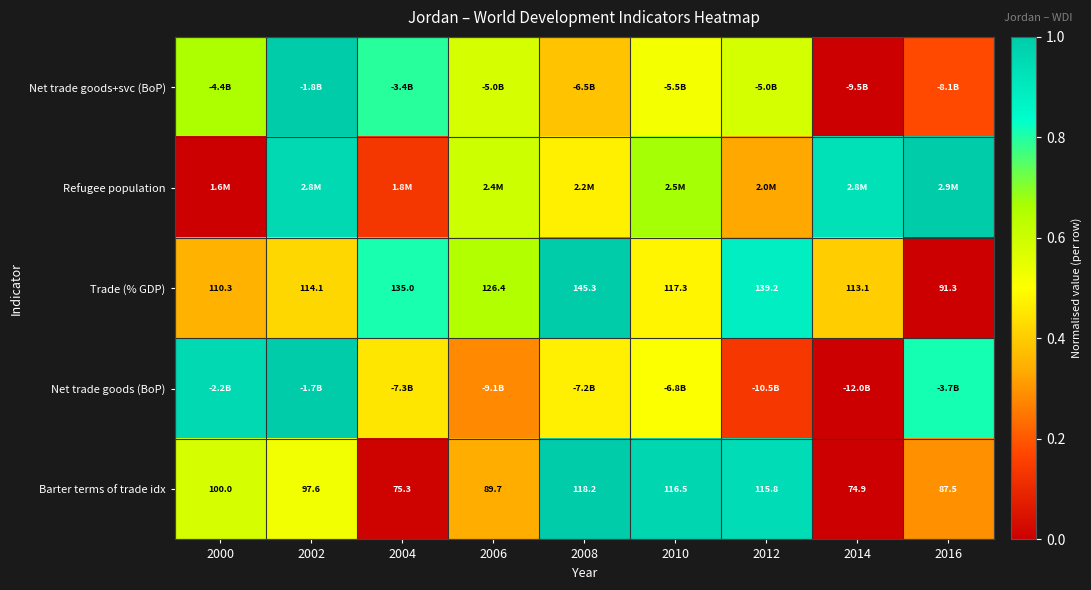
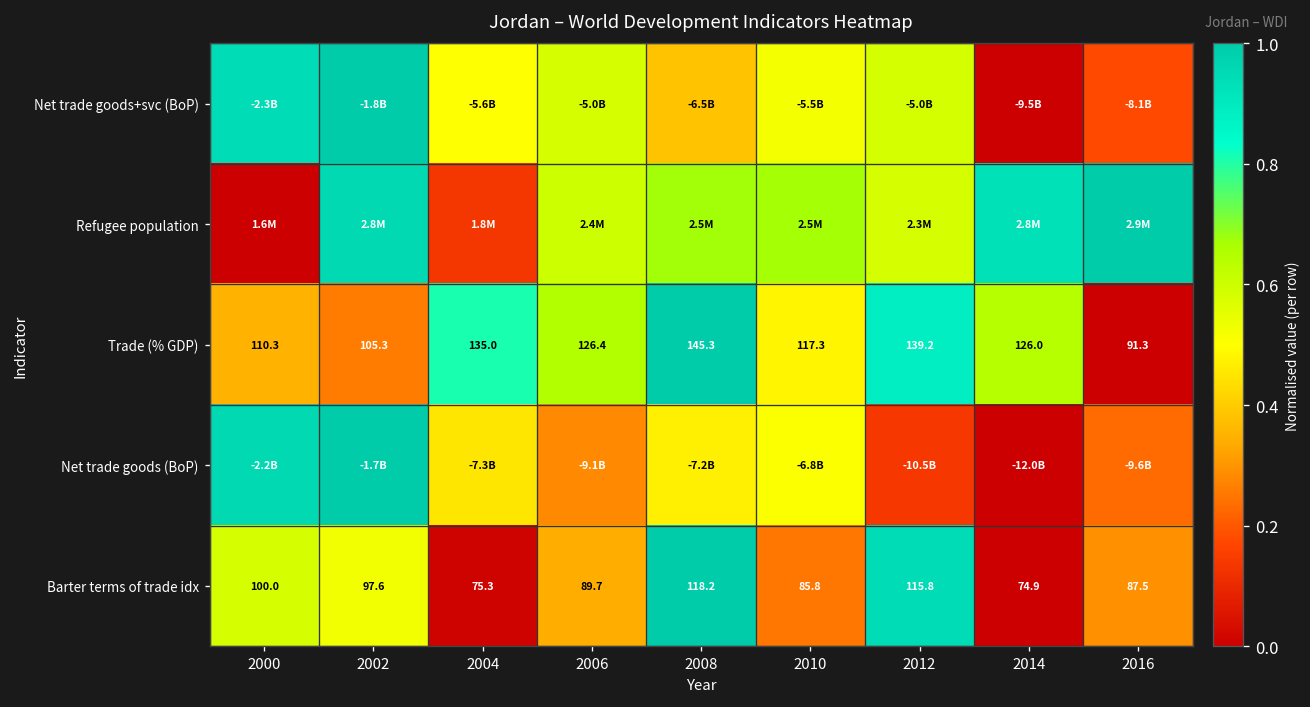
Net trade goods+svc (BoP), 2000: -4.4B -> -2.3B
Net trade goods+svc (BoP), 2004: -3.4B -> -5.6B
Refugee population, 2008: 2.2M -> 2.5M
Refugee population, 2012: 2.0M -> 2.3M
Trade (% GDP), 2002: 114.1 -> 105.3
Trade (% GDP), 2014: 113.1 -> 126.0
Net trade goods (BoP), 2016: -3.7B -> -9.6B
Barter terms of trade idx, 2010: 116.5 -> 85.8
